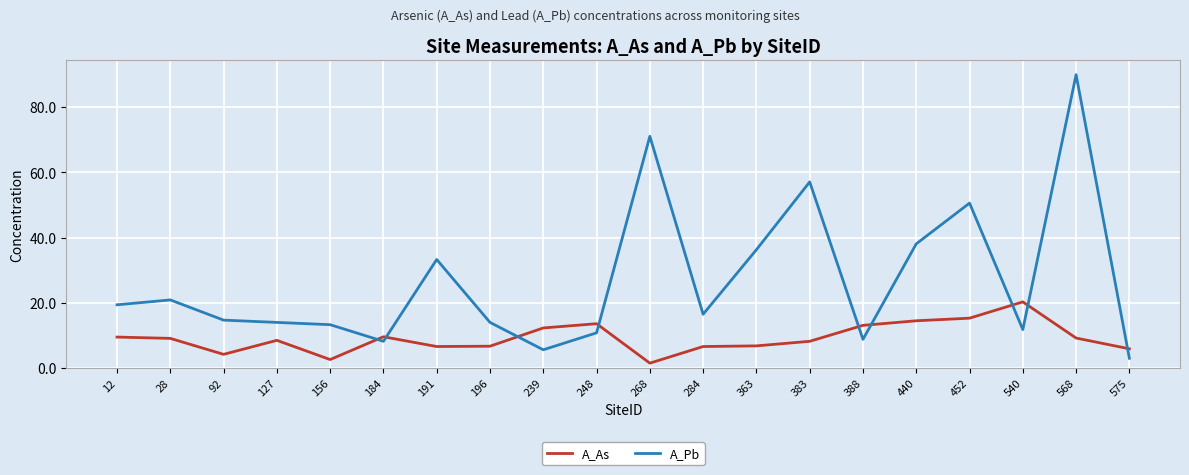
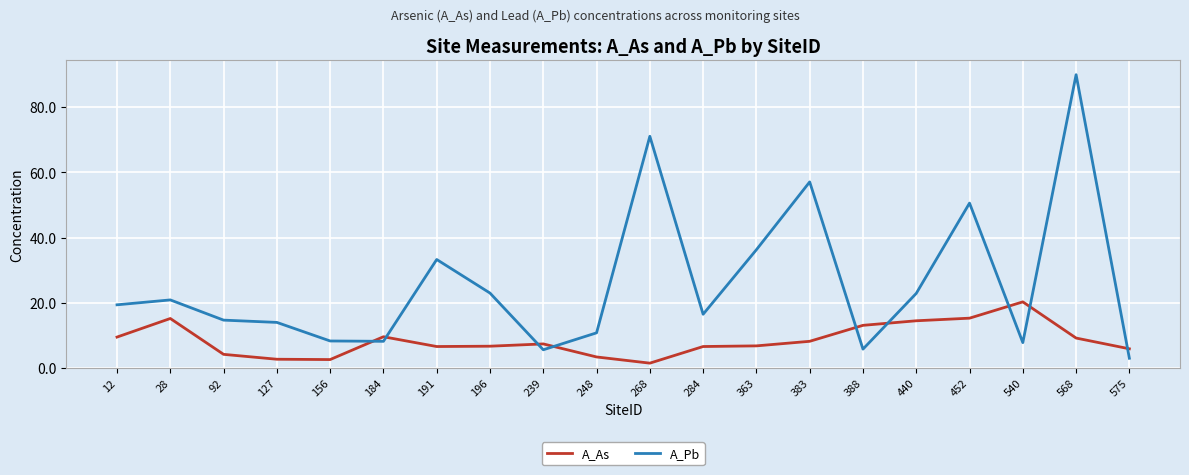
A_As, 28: 9 -> 15
A_As, 127: 9 -> 3
A_Pb, 156: 13 -> 8
A_Pb, 196: 14 -> 23
A_As, 239: 12 -> 7
A_As, 248: 14 -> 3
A_Pb, 388: 9 -> 6
A_Pb, 440: 38 -> 23
A_Pb, 540: 12 -> 8
